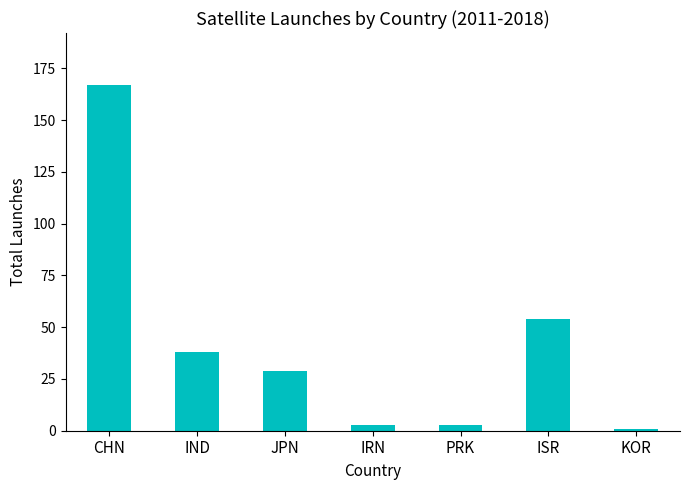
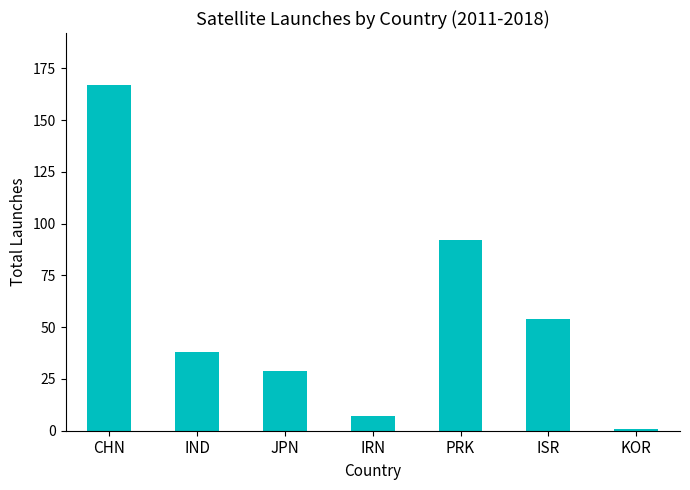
IRN: 3 -> 7
PRK: 3 -> 92
